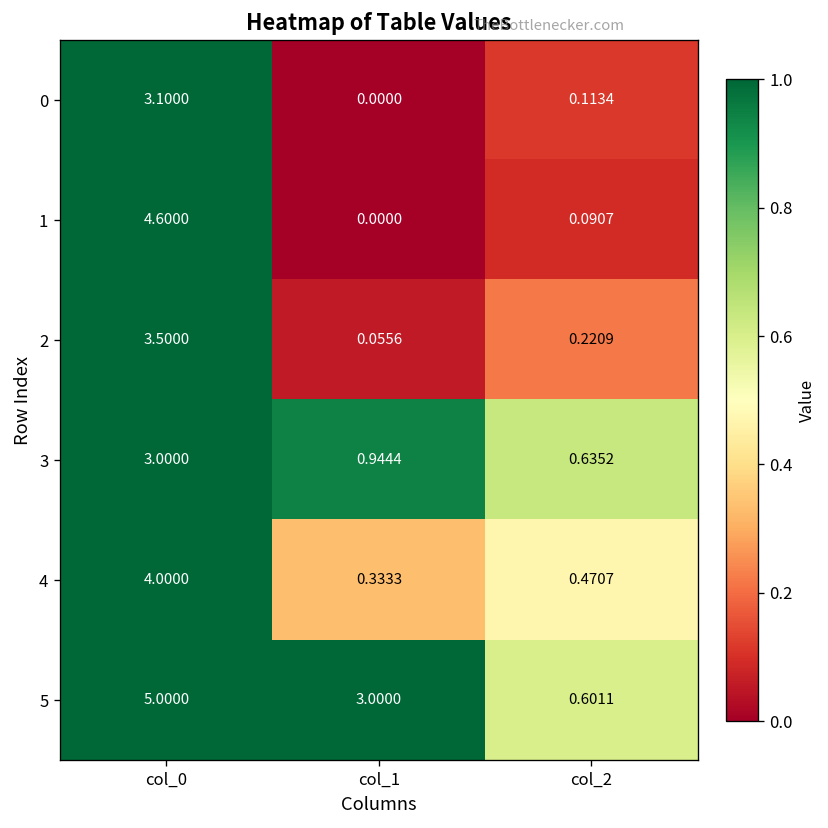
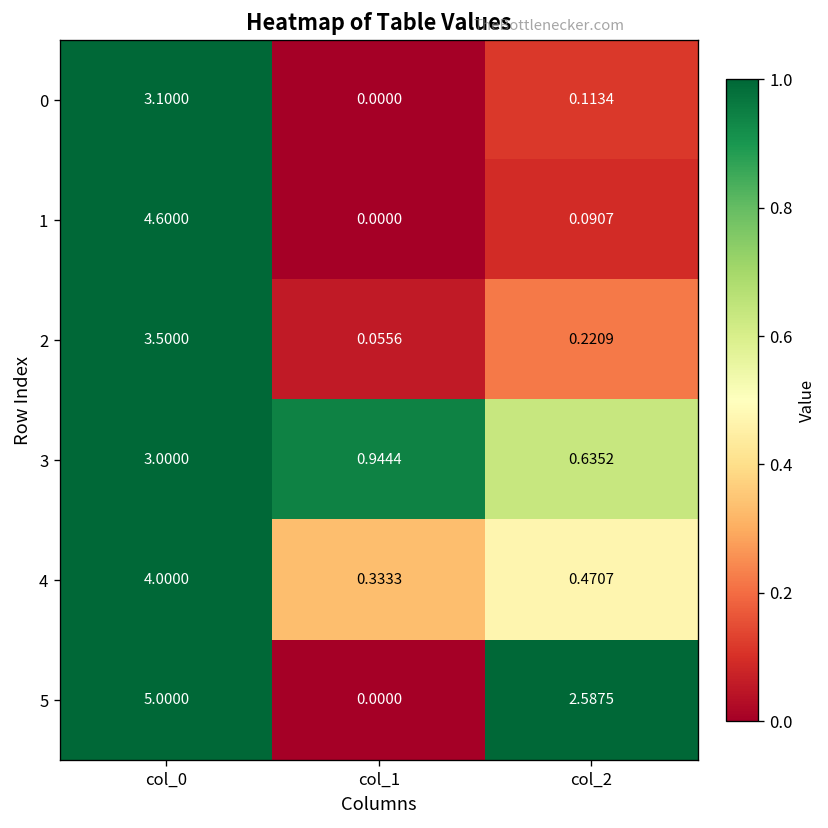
5, col_1: 3.0000 -> 0.0000
5, col_2: 0.6011 -> 2.5875
